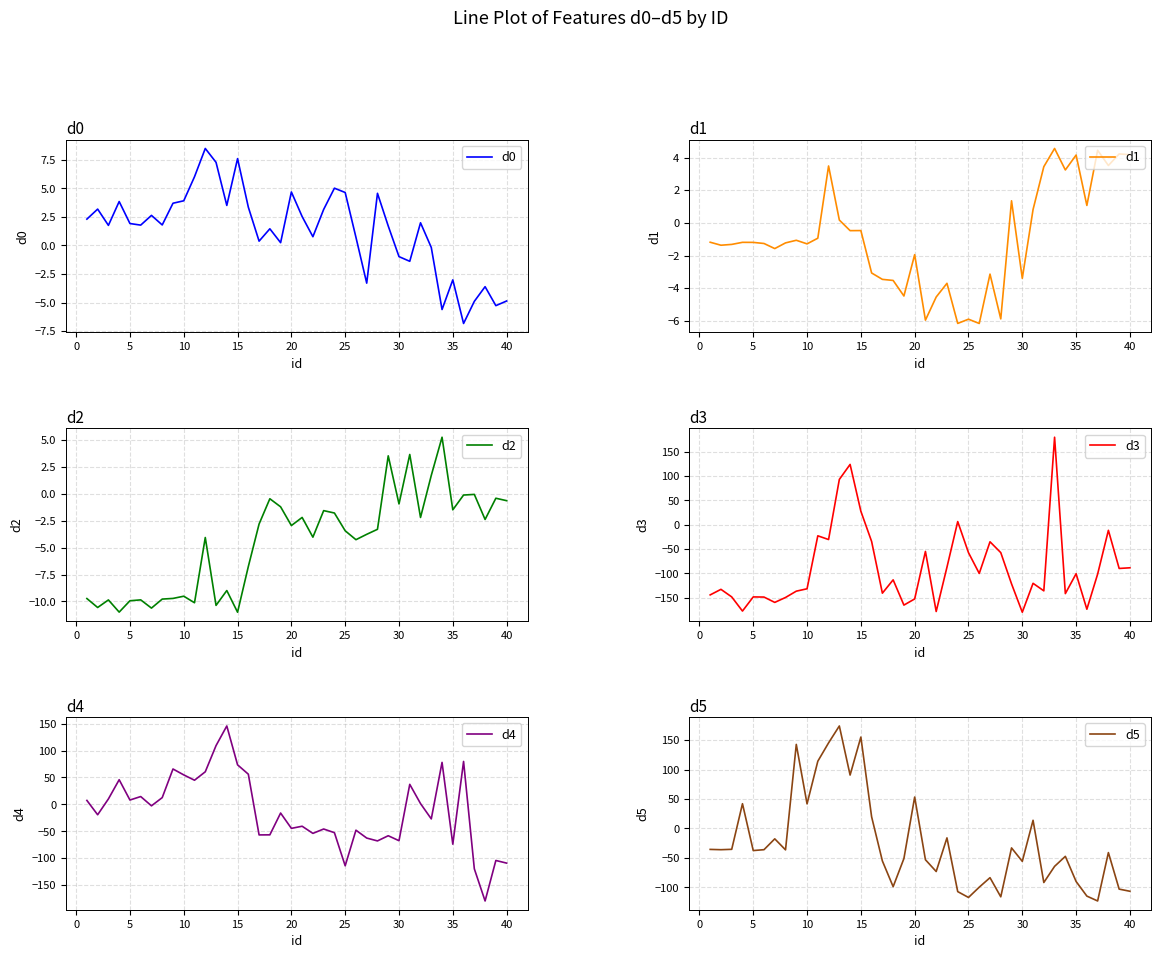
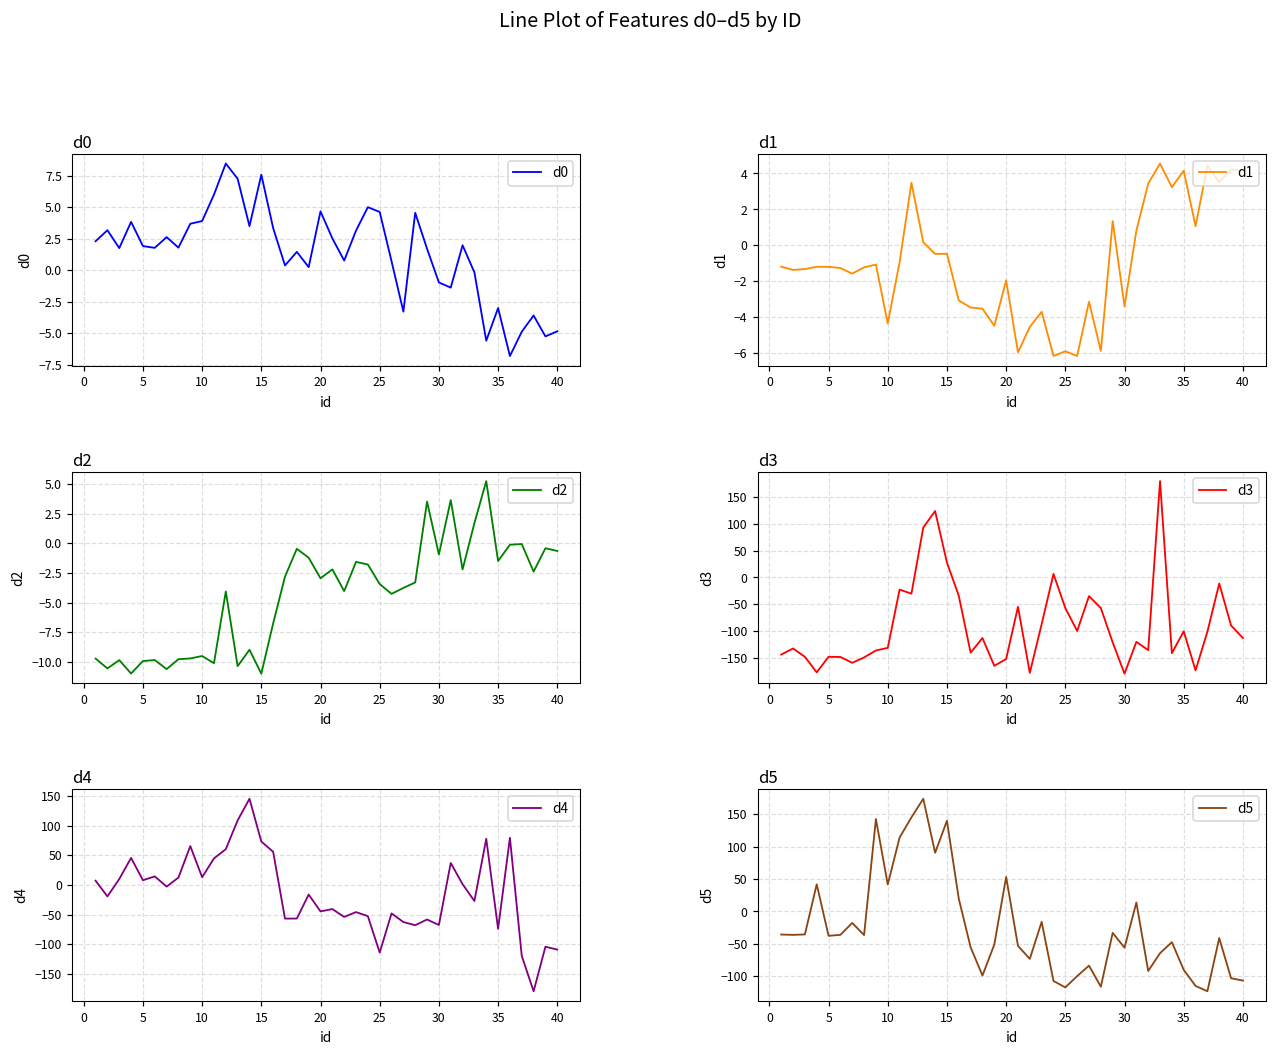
d1, 10: -1.3 -> -4.3
d3, 40: -90 -> -110
d4, 10: 50 -> 10
d5, 15: 160 -> 140
